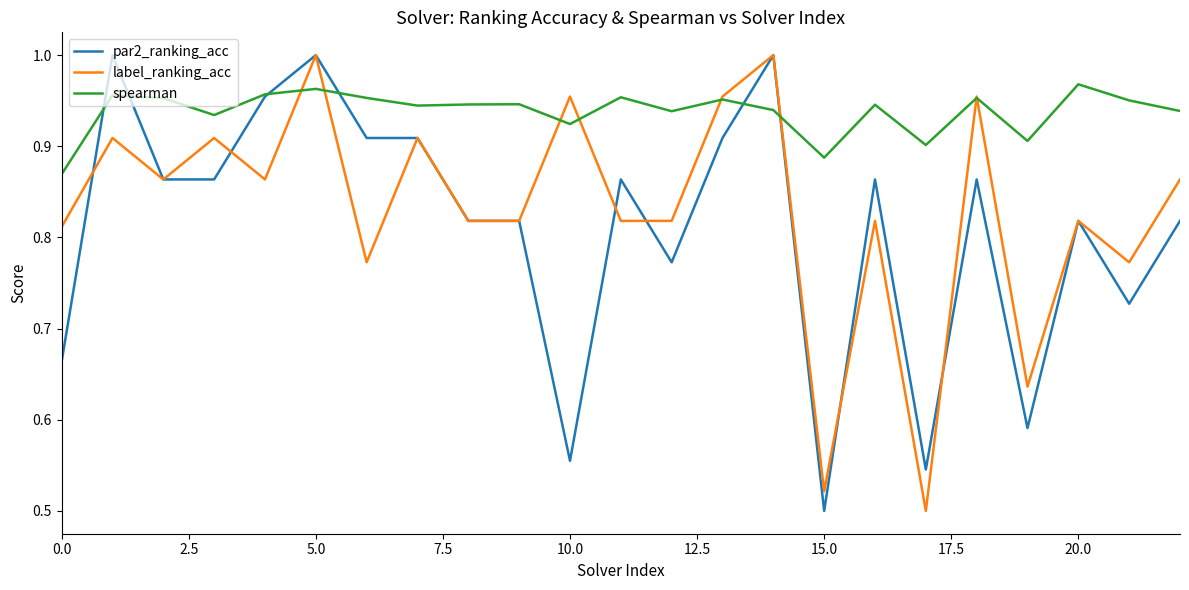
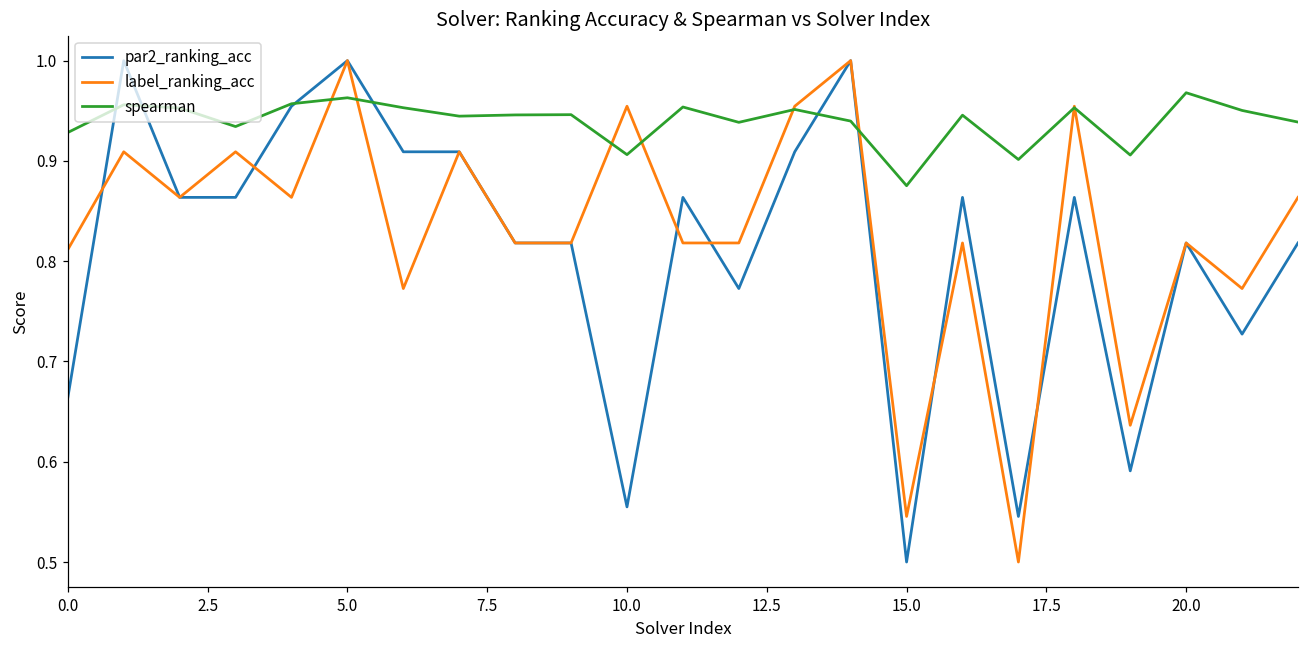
spearman, 0.0: 0.87 -> 0.93
spearman, 10.0: 0.92 -> 0.91
label_ranking_acc, 15.0: 0.52 -> 0.55
spearman, 15.0: 0.89 -> 0.88
